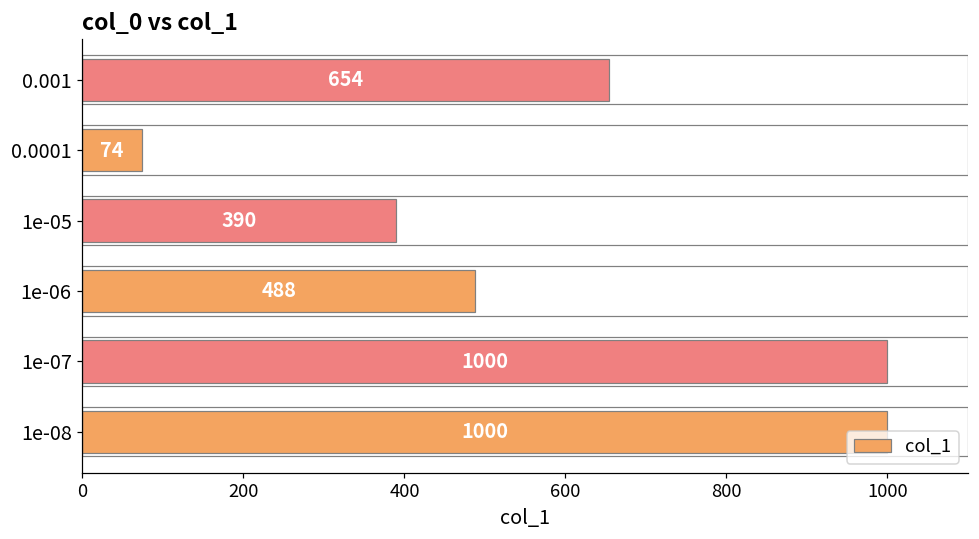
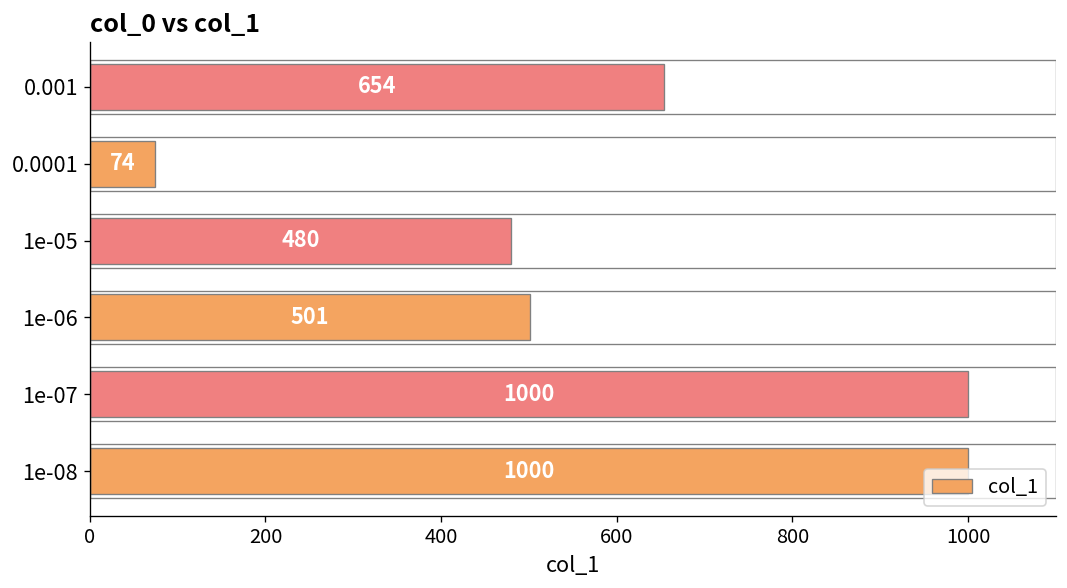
1e-05: 390 -> 480
1e-06: 488 -> 501
